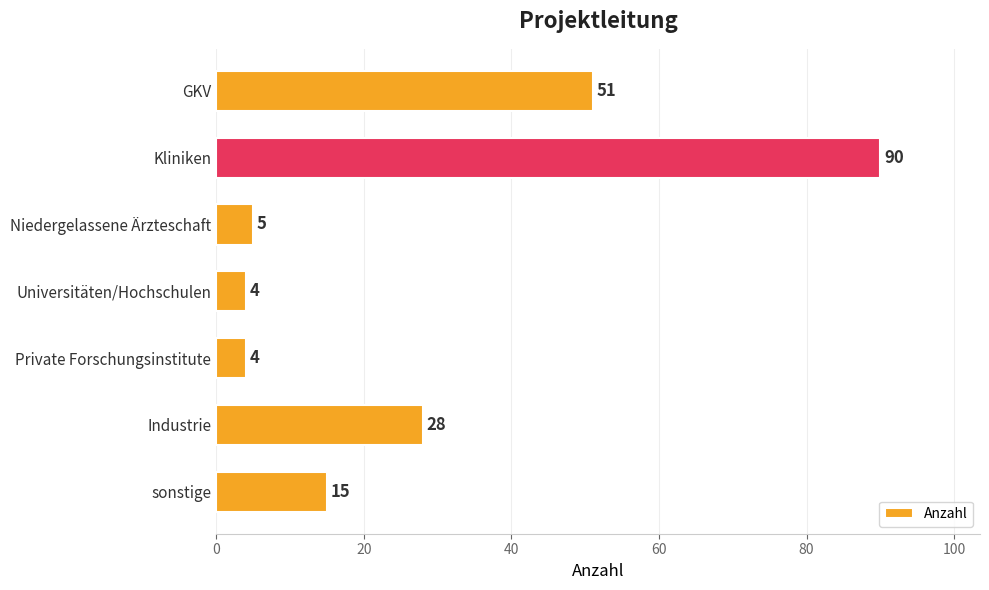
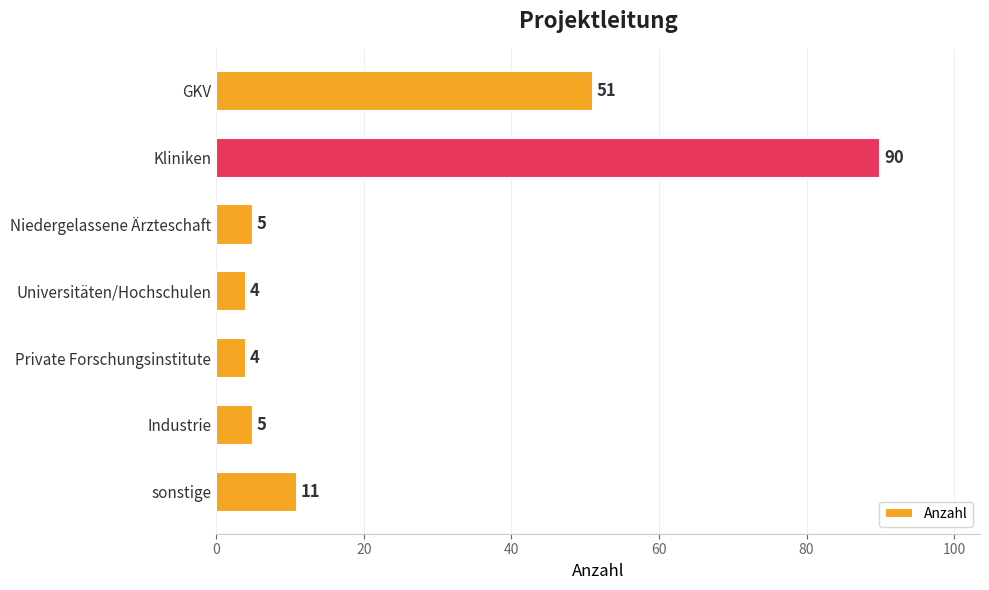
Industrie: 28 -> 5
sonstige: 15 -> 11
